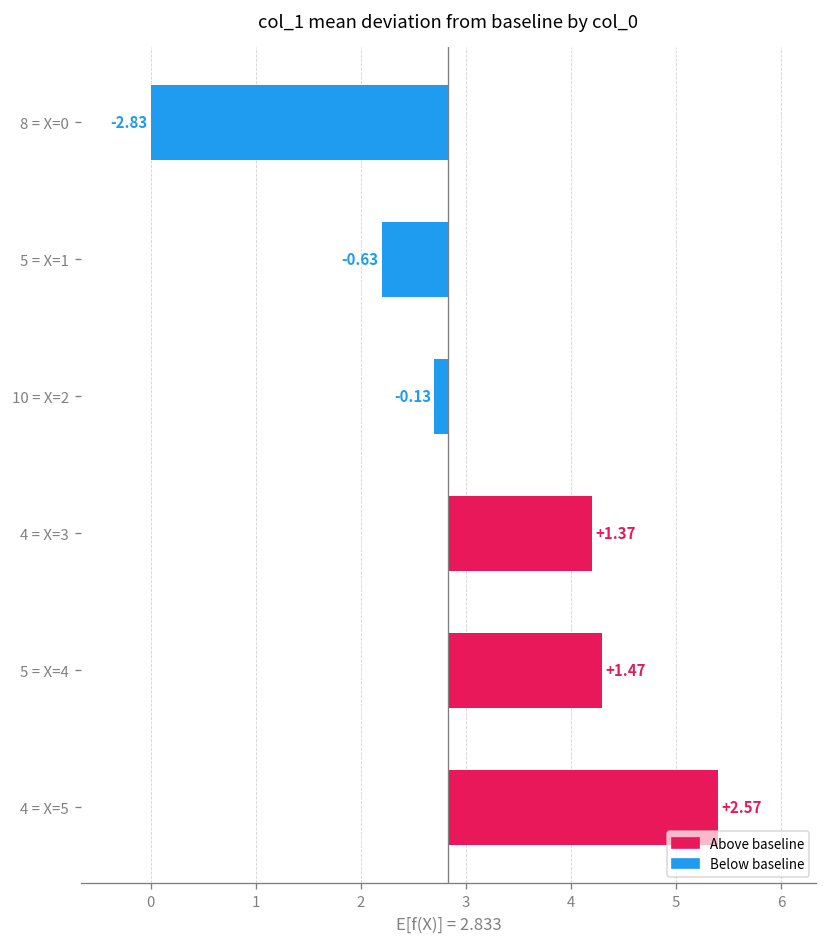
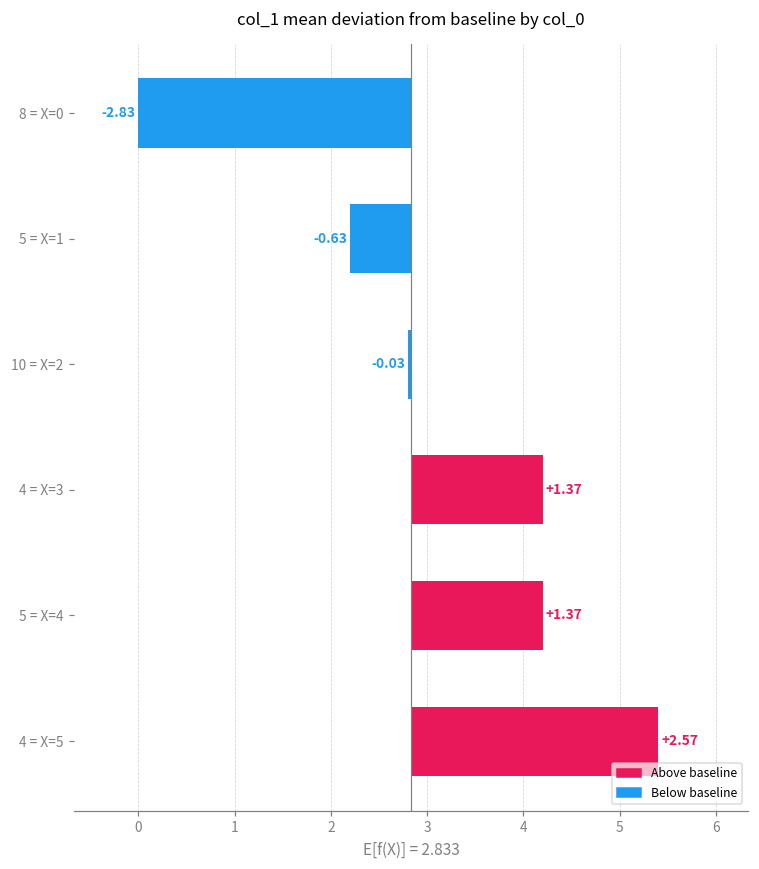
10 = X=2: -0.13 -> -0.03
5 = X=4: +1.47 -> +1.37
